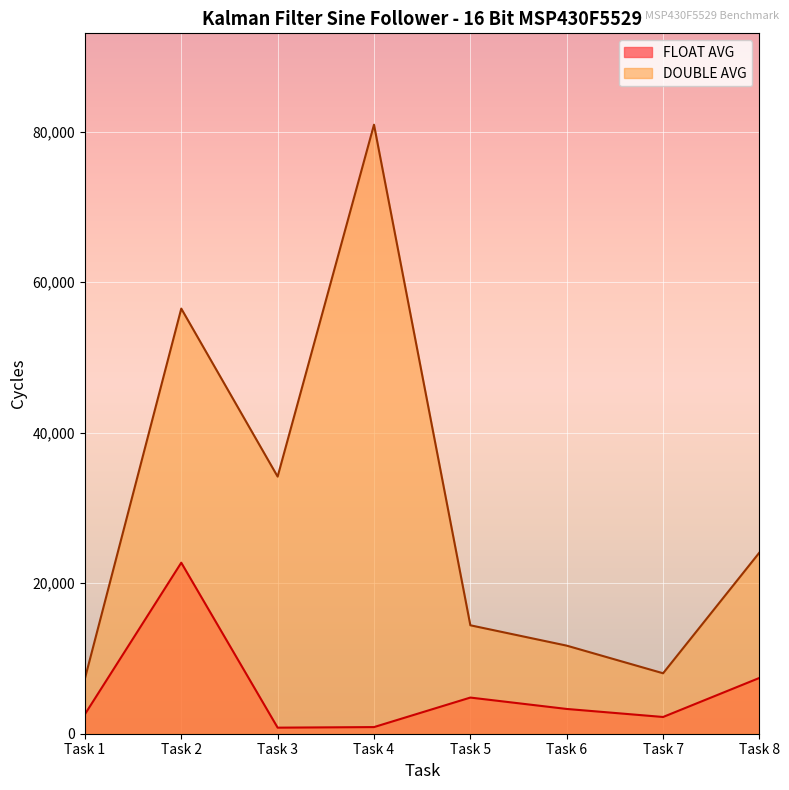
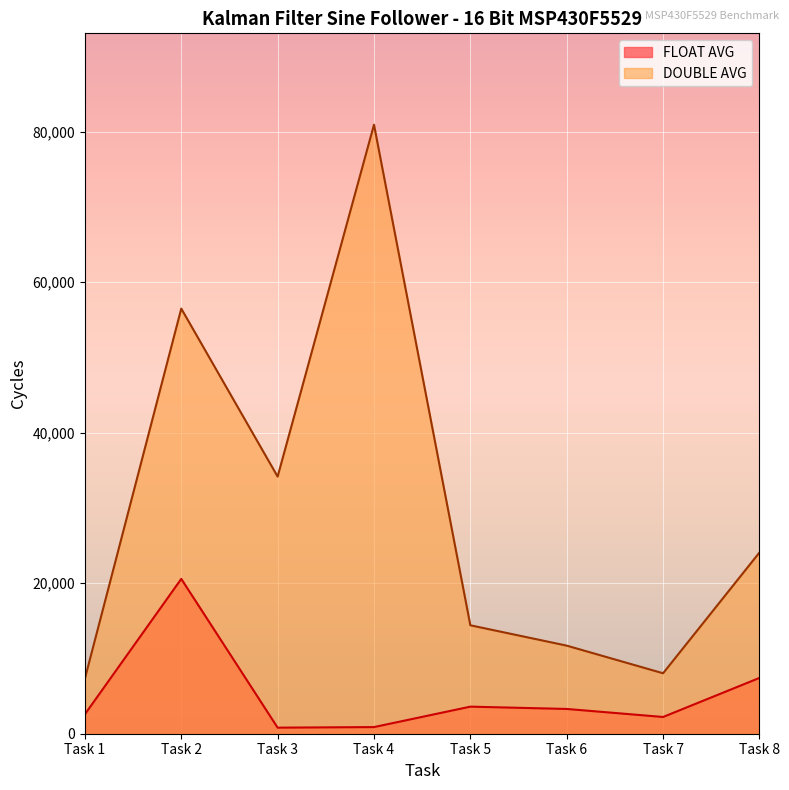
FLOAT AVG, Task 2: 23,000 -> 21,000
FLOAT AVG, Task 5: 5,000 -> 4,000
